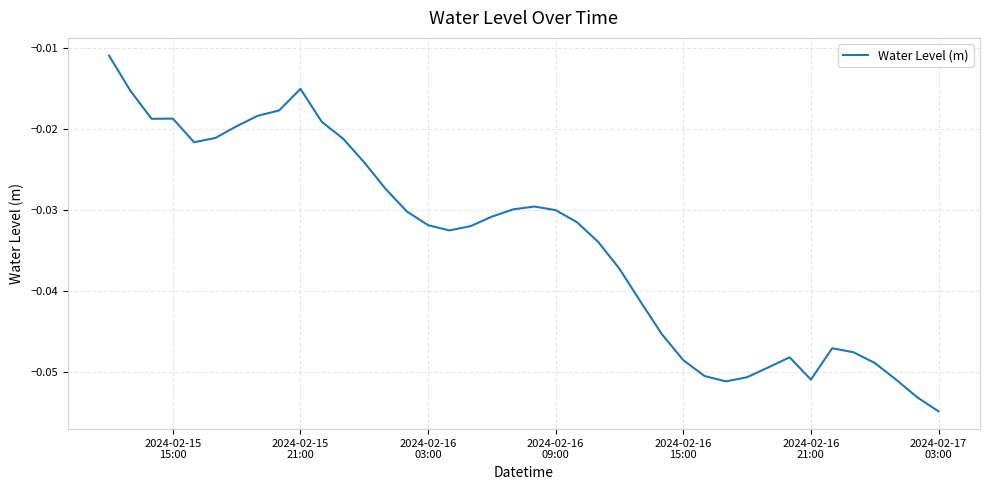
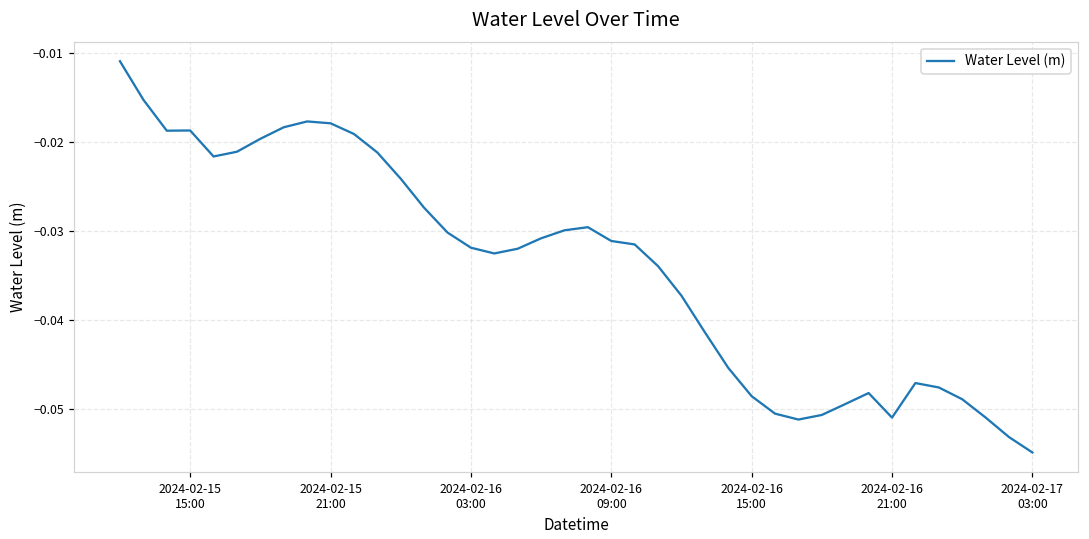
2024-02-15 21:00: -0.015 -> -0.018
2024-02-16 09:00: -0.030 -> -0.031
